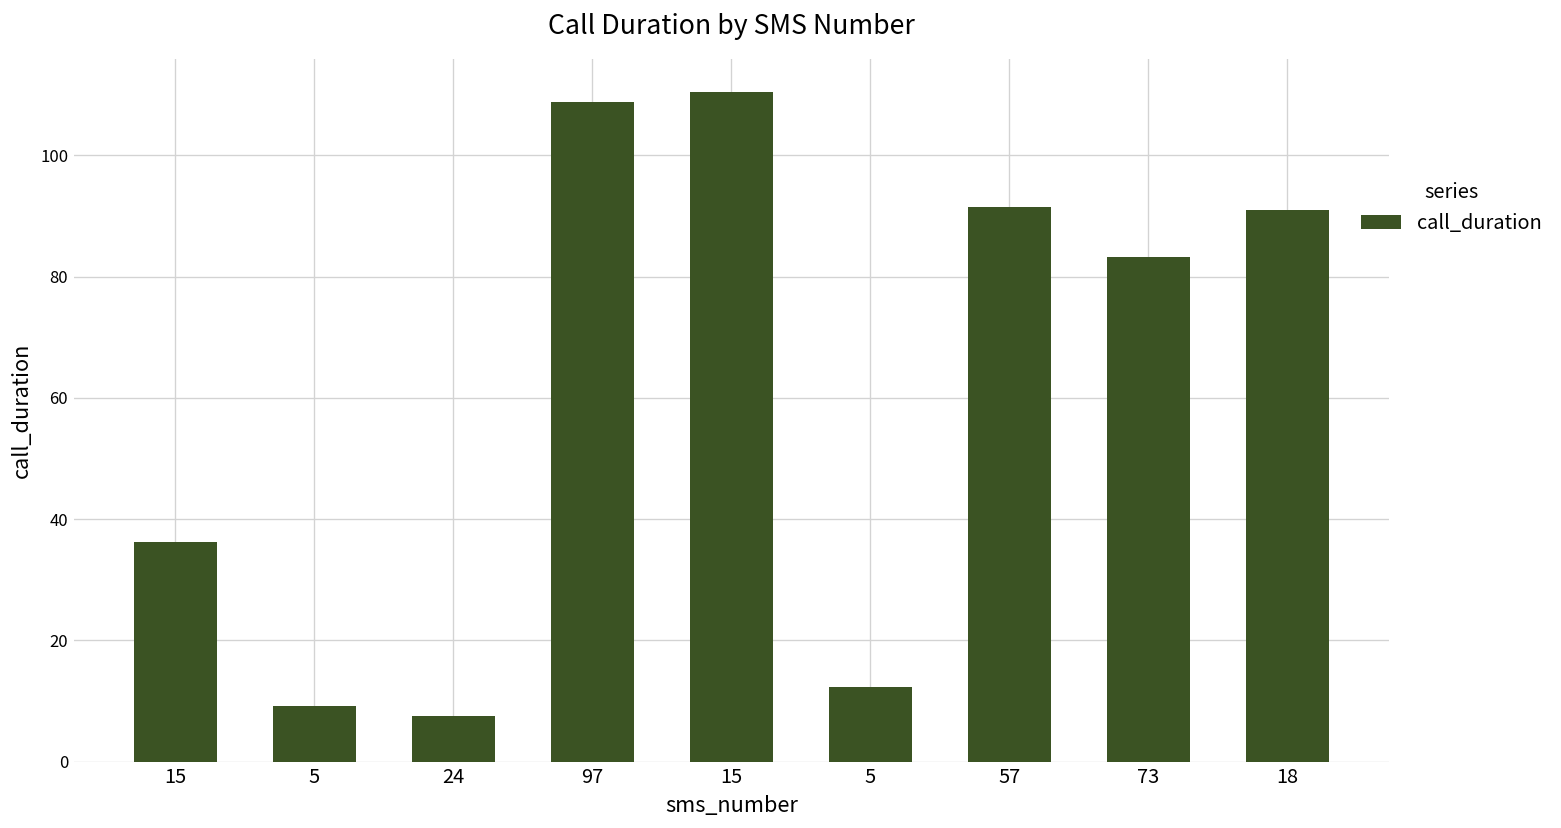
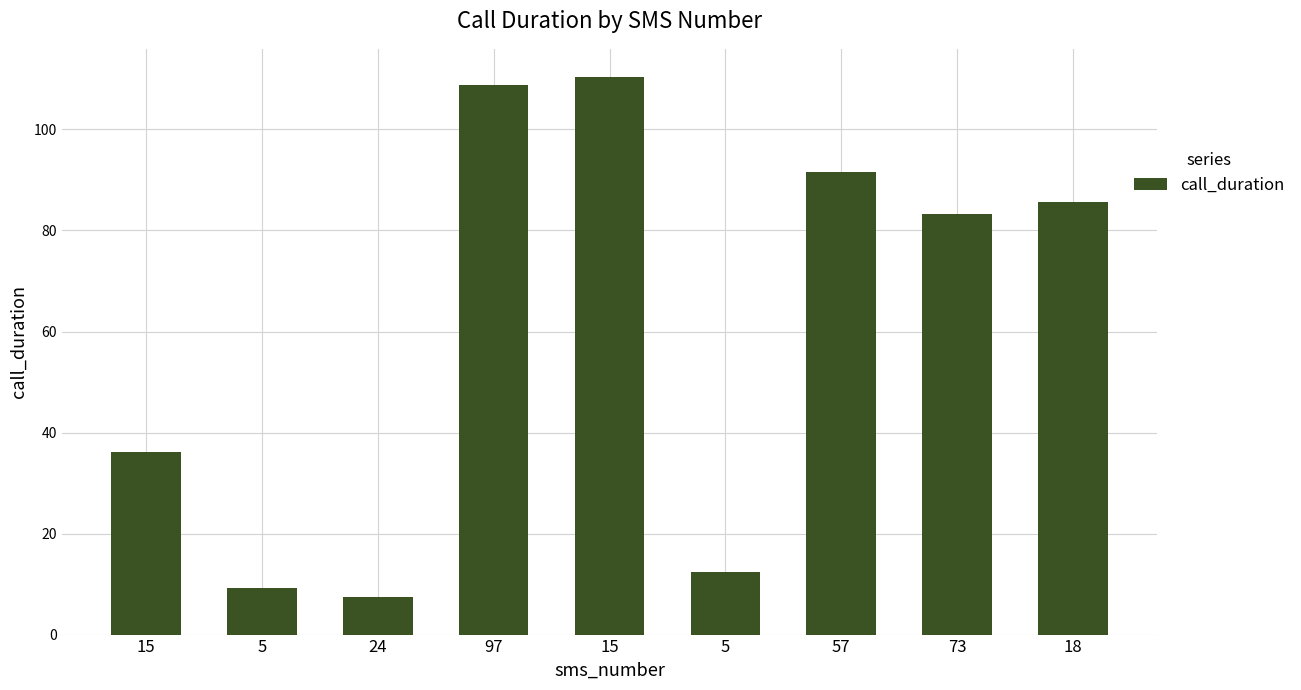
18: 91 -> 86
